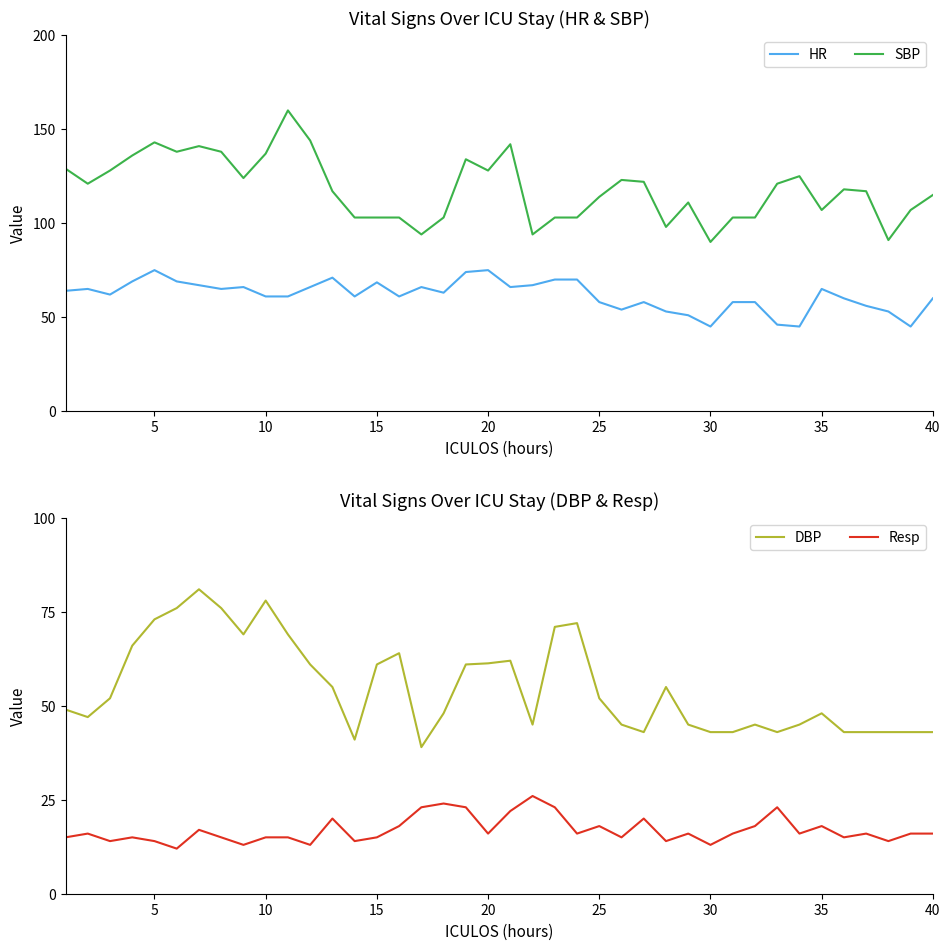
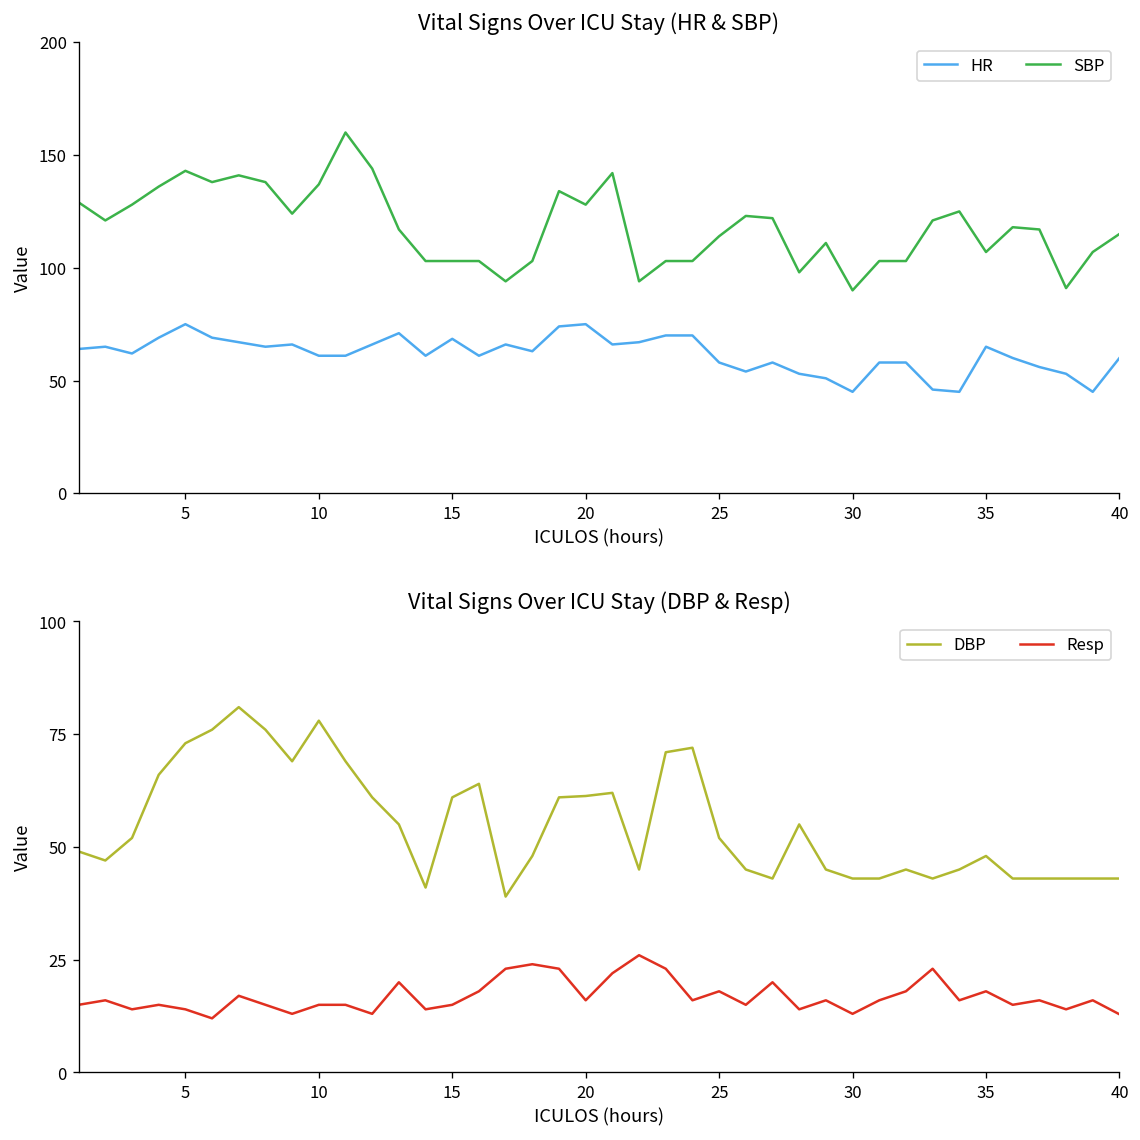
Vital Signs Over ICU Stay (DBP & Resp), Resp, 40: 16 -> 13
